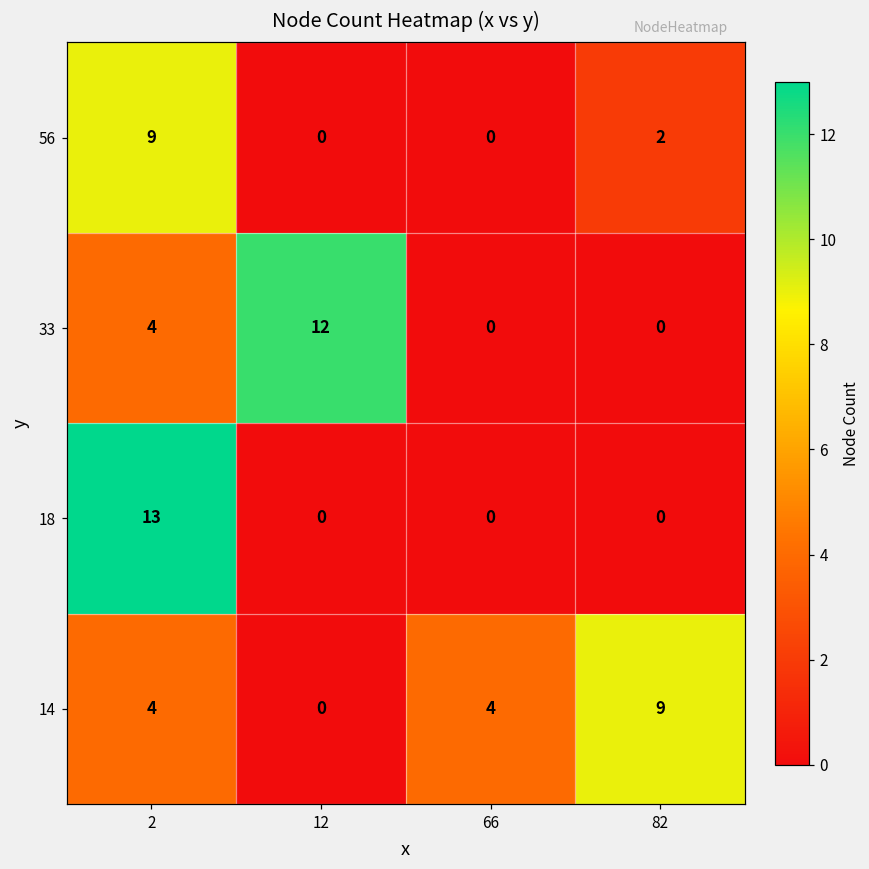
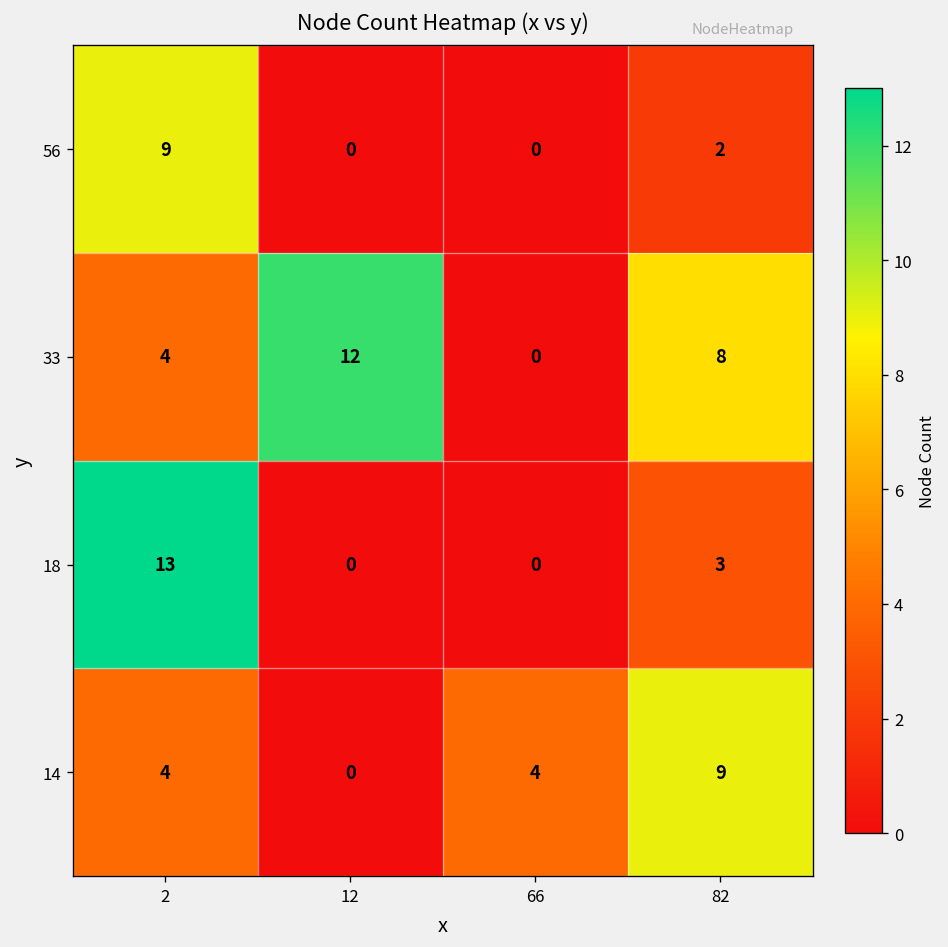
33, 82: 0 -> 8
18, 82: 0 -> 3
